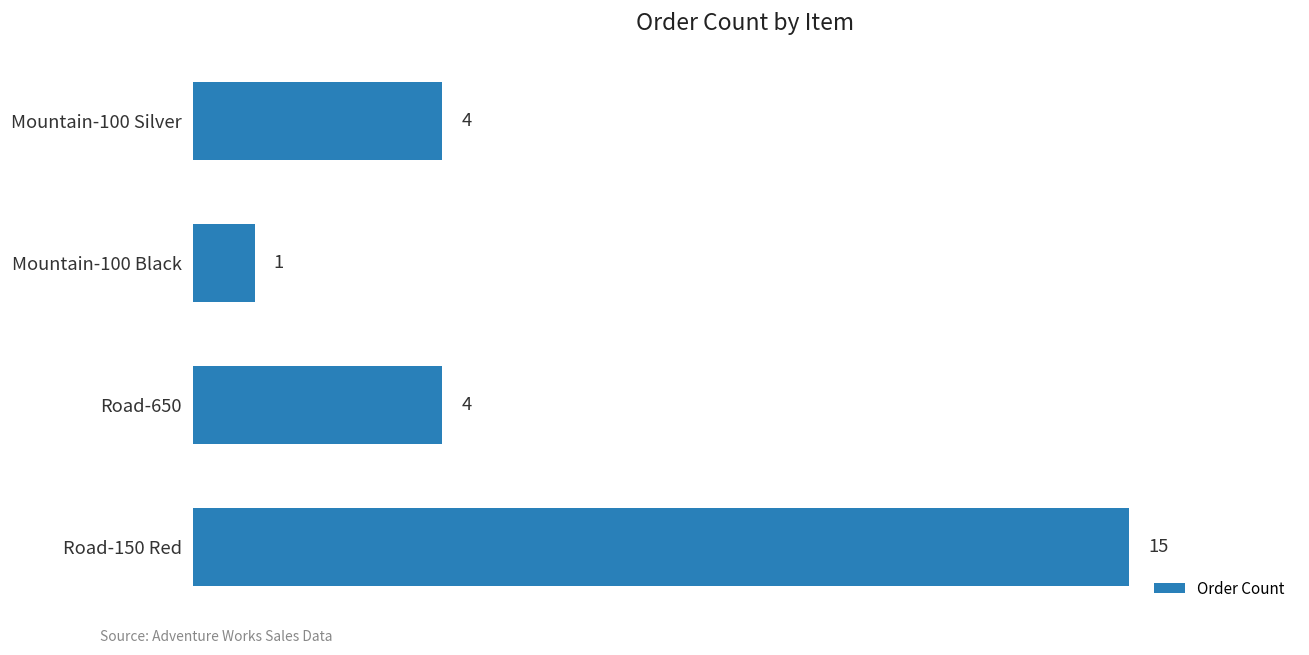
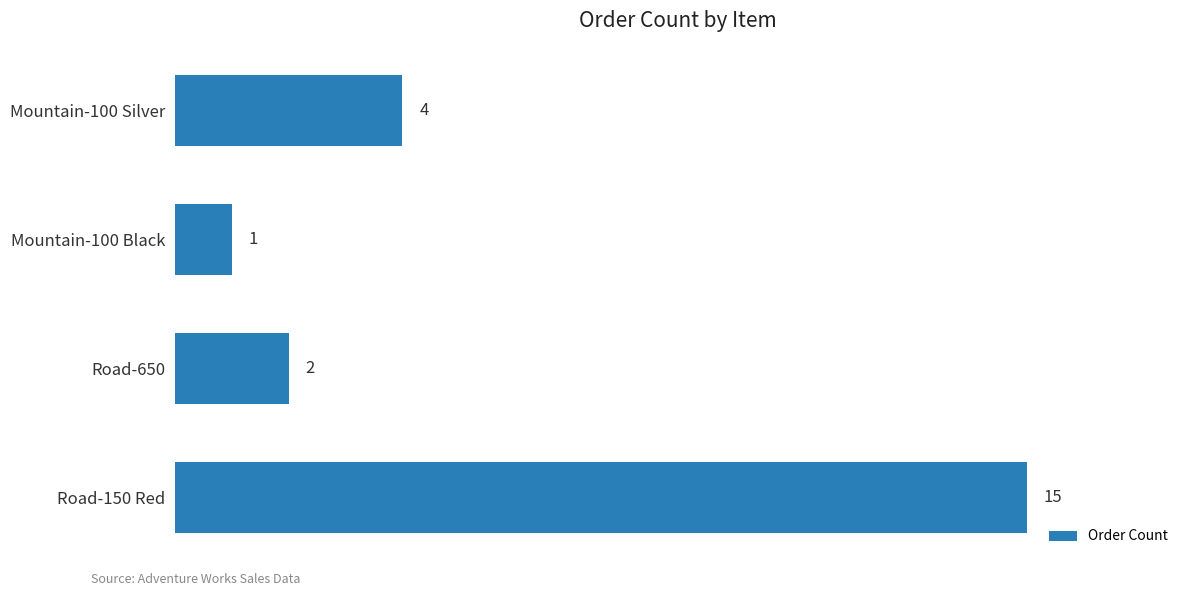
Road-650: 4 -> 2
